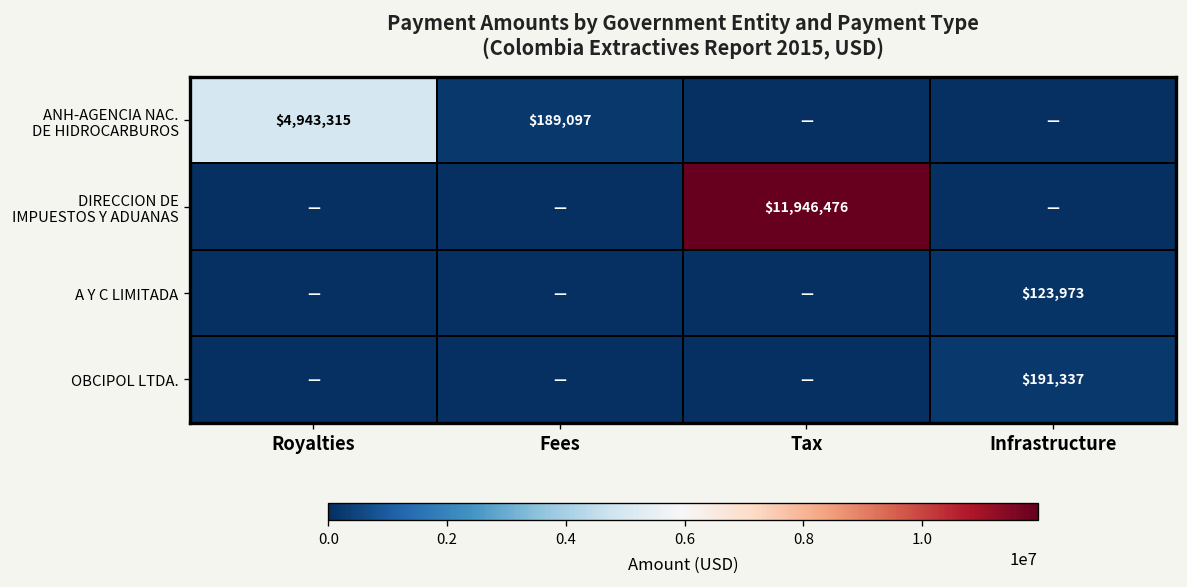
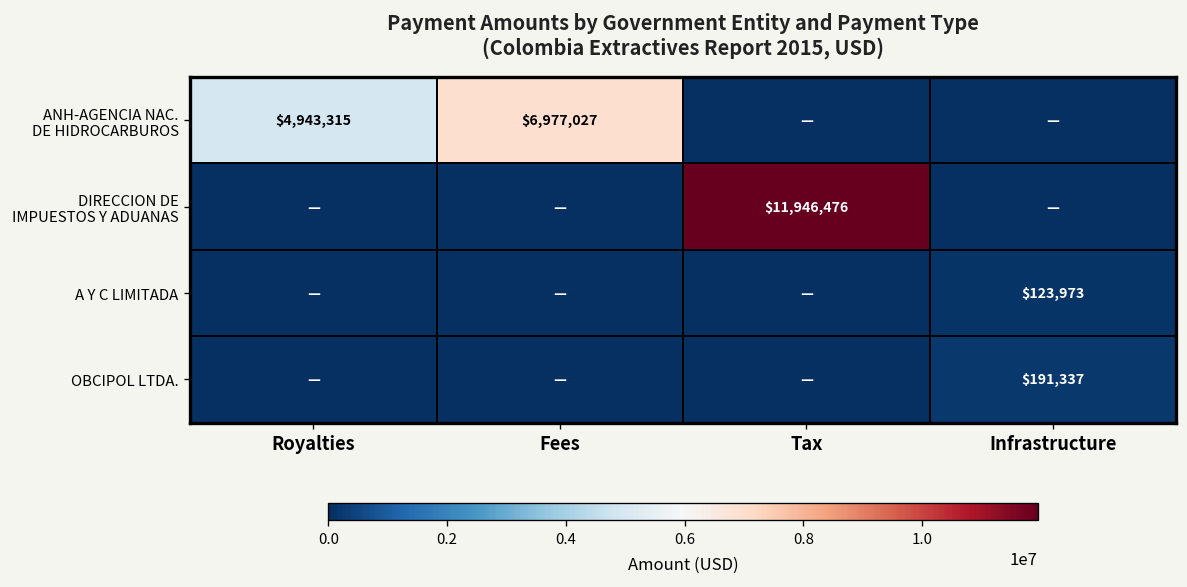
ANH-AGENCIA NAC. DE HIDROCARBUROS, Fees: $189,097 -> $6,977,027
